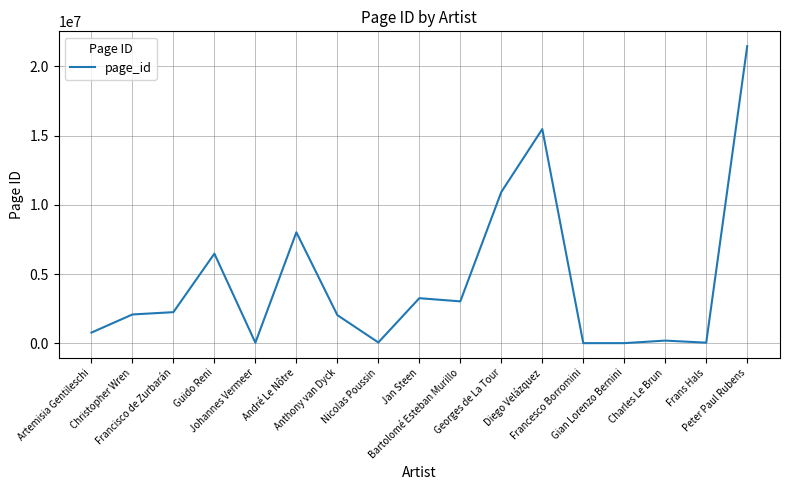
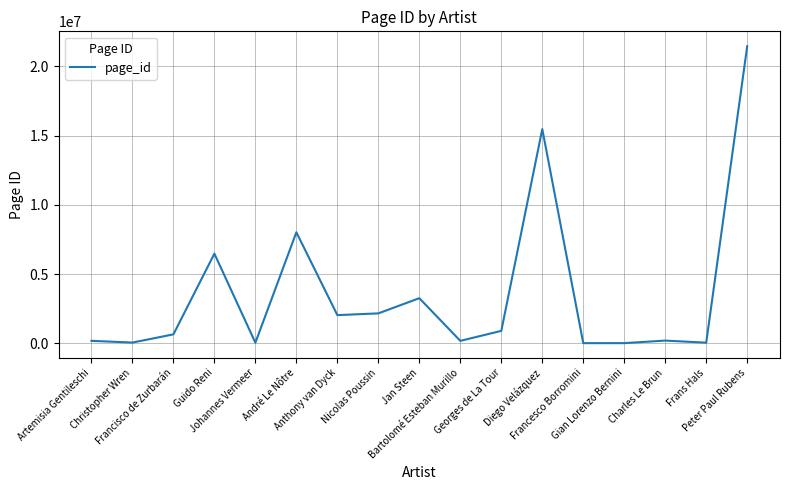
Artemisia Gentileschi: 800000 -> 200000
Christopher Wren: 2100000 -> 100000
Francisco de Zurbarán: 2300000 -> 600000
Nicolas Poussin: 100000 -> 2200000
Bartolomé Esteban Murillo: 3000000 -> 200000
Georges de La Tour: 10900000 -> 900000
